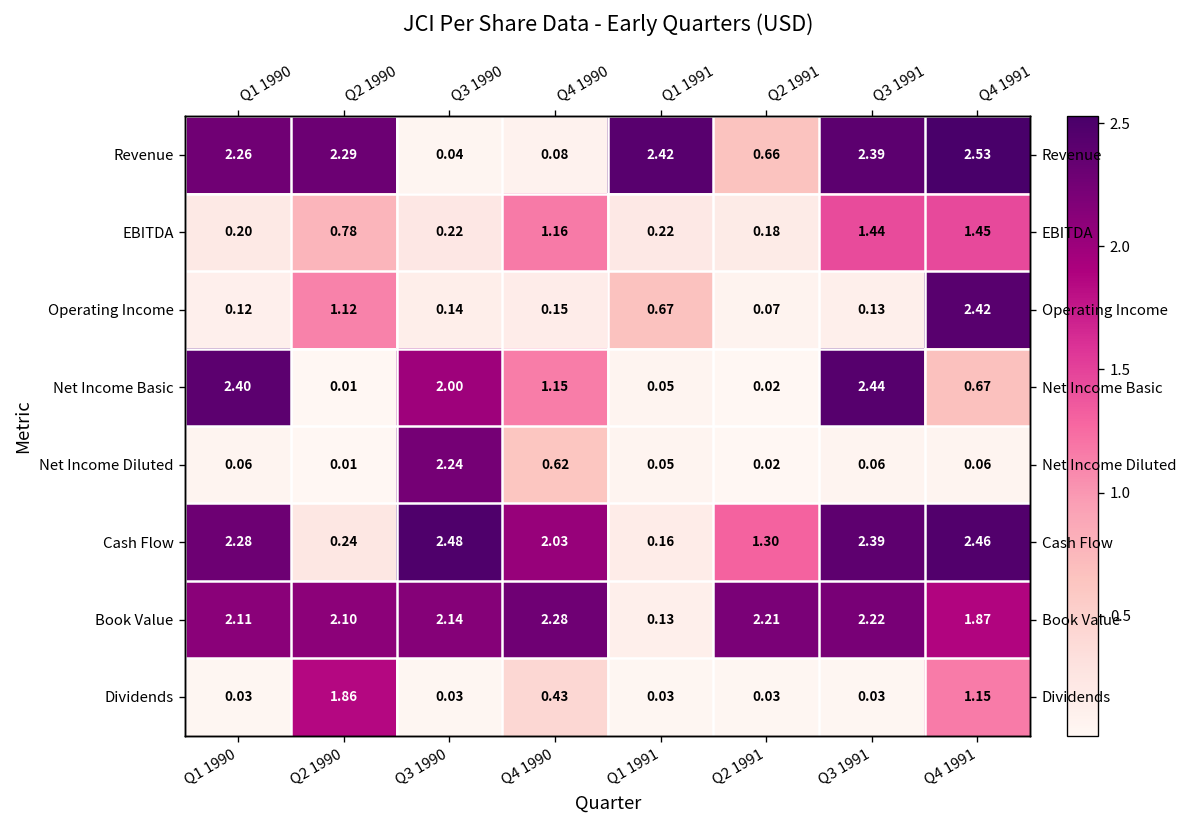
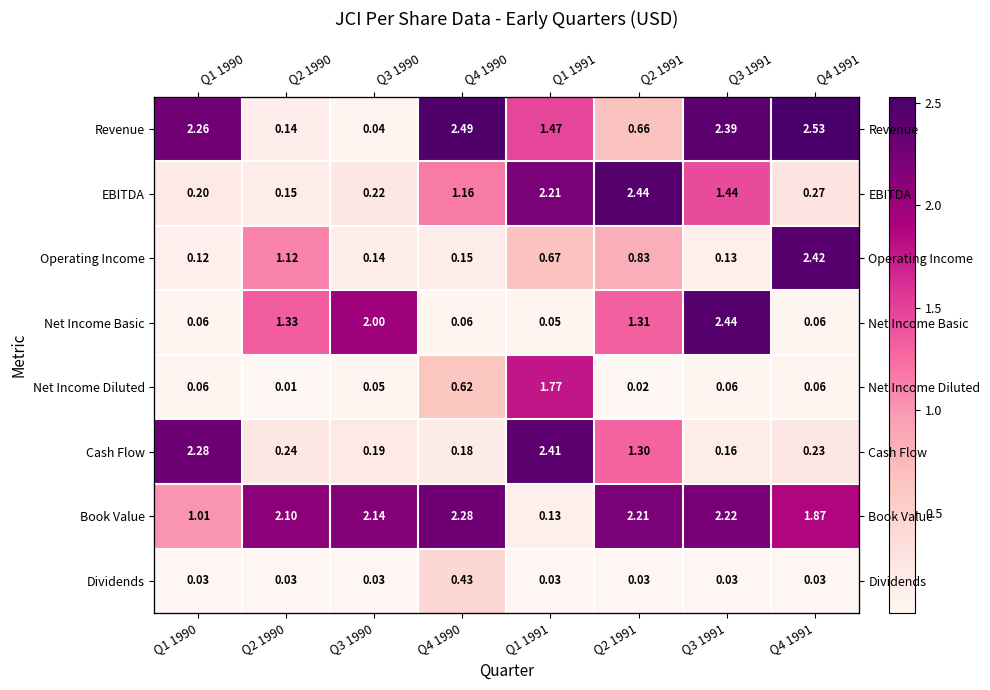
Revenue, Q2 1990: 2.29 -> 0.14
Revenue, Q4 1990: 0.08 -> 2.49
Revenue, Q1 1991: 2.42 -> 1.47
EBITDA, Q2 1990: 0.78 -> 0.15
EBITDA, Q1 1991: 0.22 -> 2.21
EBITDA, Q2 1991: 0.18 -> 2.44
EBITDA, Q4 1991: 1.45 -> 0.27
Operating Income, Q2 1991: 0.07 -> 0.83
Net Income Basic, Q1 1990: 2.40 -> 0.06
Net Income Basic, Q2 1990: 0.01 -> 1.33
Net Income Basic, Q4 1990: 1.15 -> 0.06
Net Income Basic, Q2 1991: 0.02 -> 1.31
Net Income Basic, Q4 1991: 0.67 -> 0.06
Net Income Diluted, Q3 1990: 2.24 -> 0.05
Net Income Diluted, Q1 1991: 0.05 -> 1.77
Cash Flow, Q3 1990: 2.48 -> 0.19
Cash Flow, Q4 1990: 2.03 -> 0.18
Cash Flow, Q1 1991: 0.16 -> 2.41
Cash Flow, Q3 1991: 2.39 -> 0.16
Cash Flow, Q4 1991: 2.46 -> 0.23
Book Value, Q1 1990: 2.11 -> 1.01
Dividends, Q2 1990: 1.86 -> 0.03
Dividends, Q4 1991: 1.15 -> 0.03
